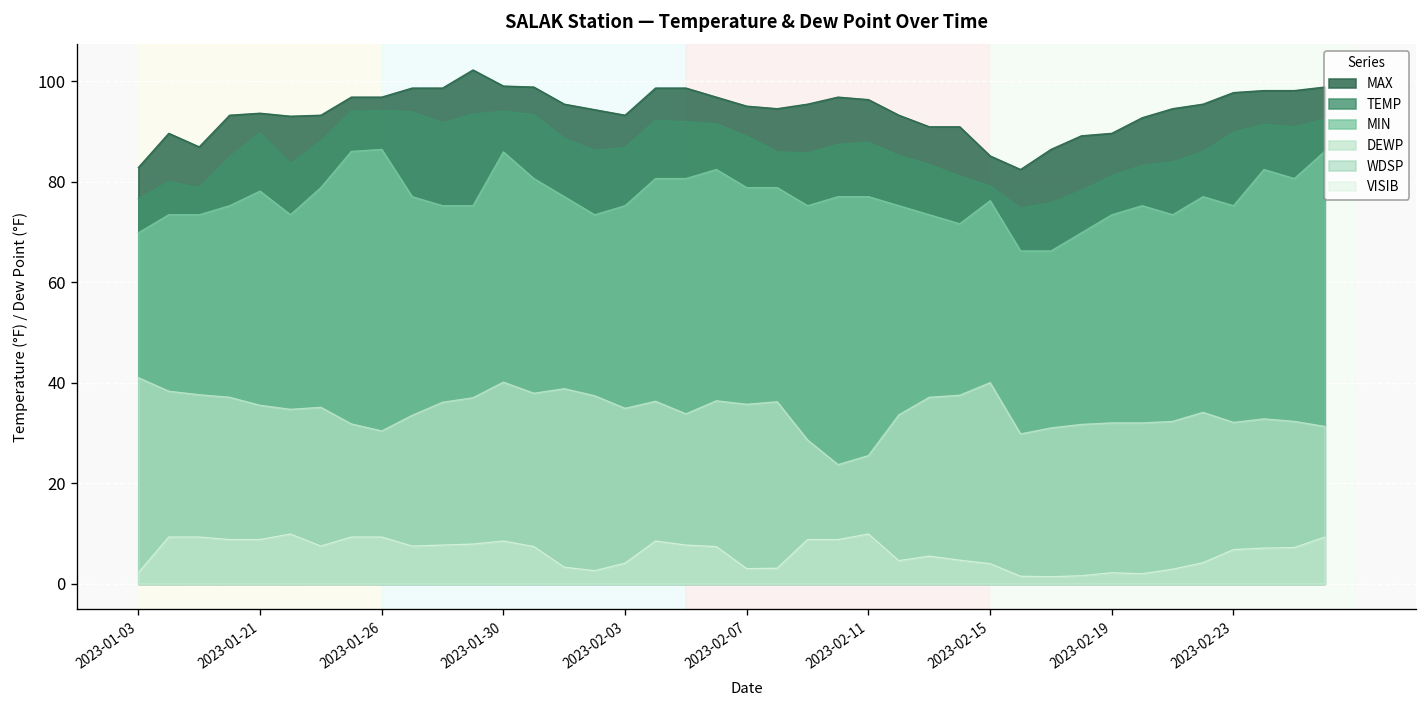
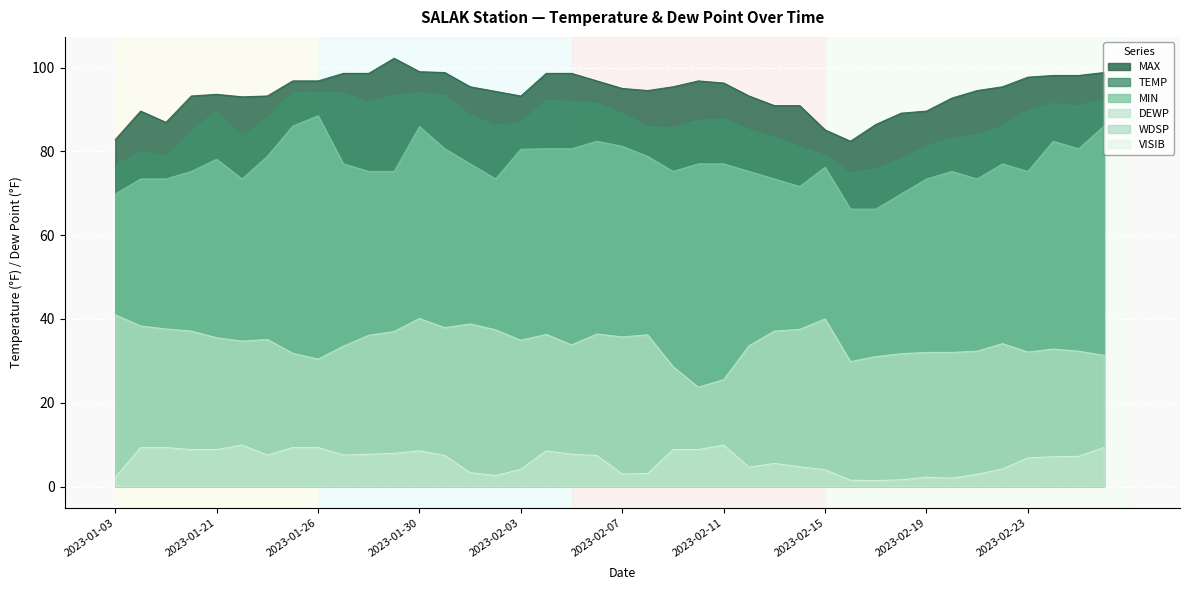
MIN, 2023-01-26: 86 -> 89
MIN, 2023-02-03: 75 -> 81
MIN, 2023-02-07: 79 -> 81
